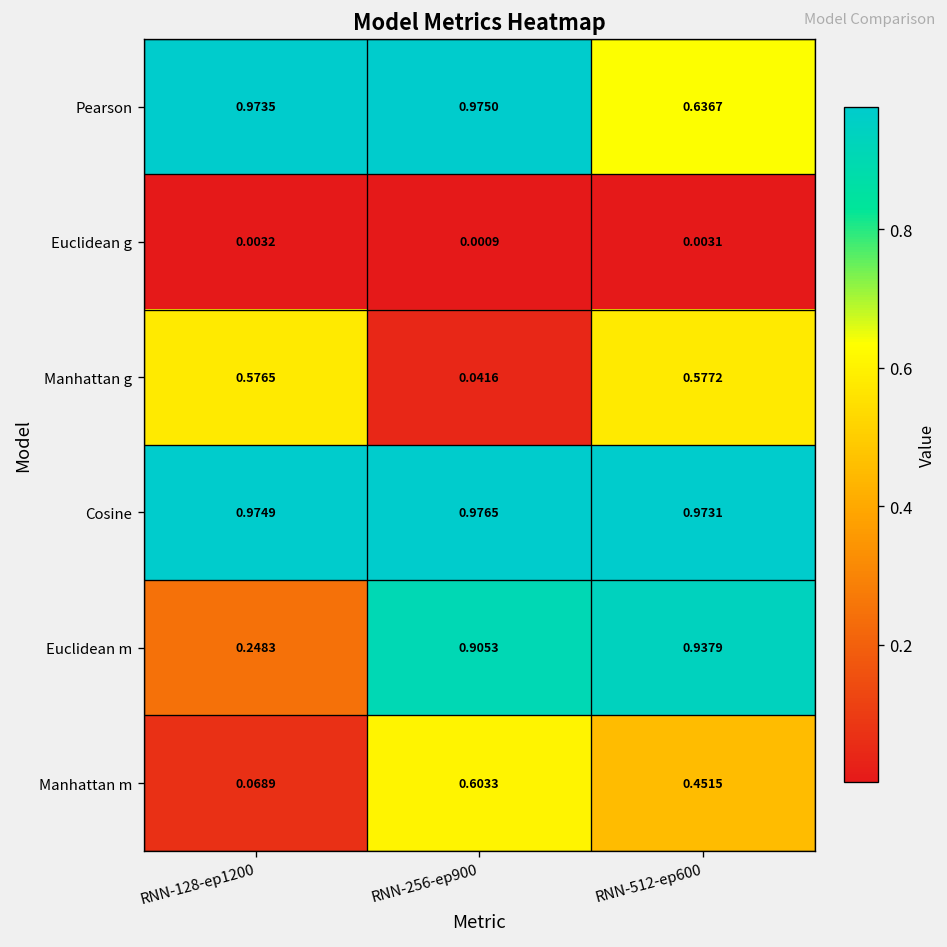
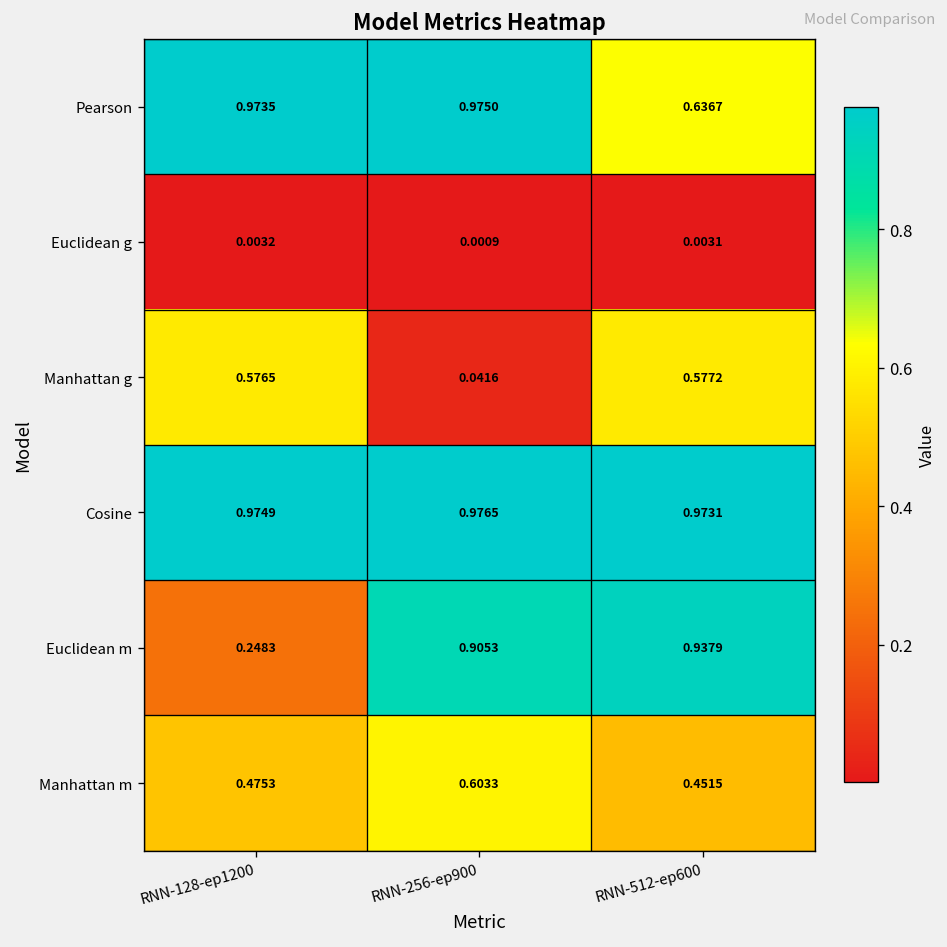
Manhattan m, RNN-128-ep1200: 0.0689 -> 0.4753
